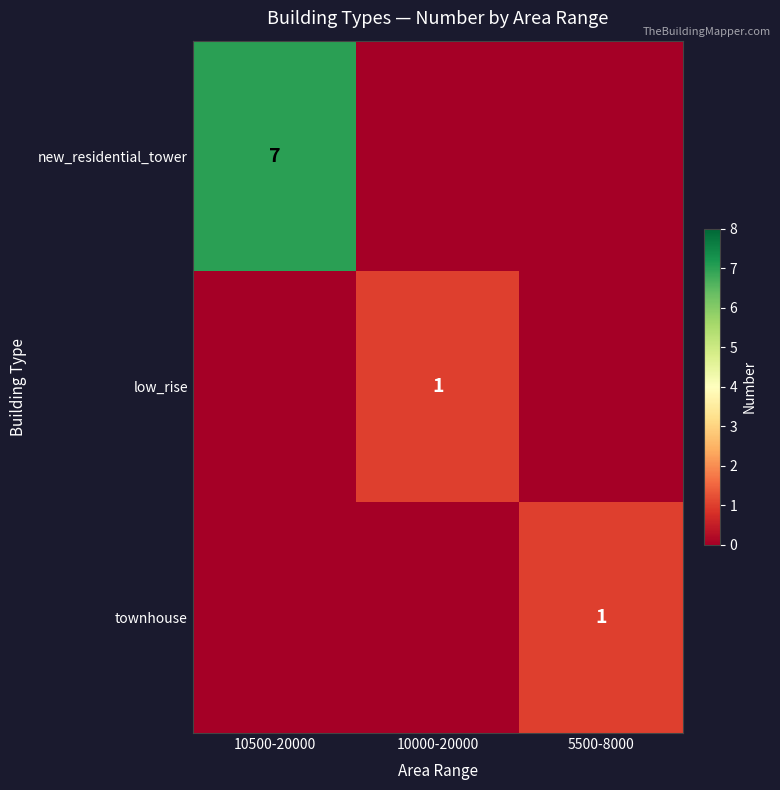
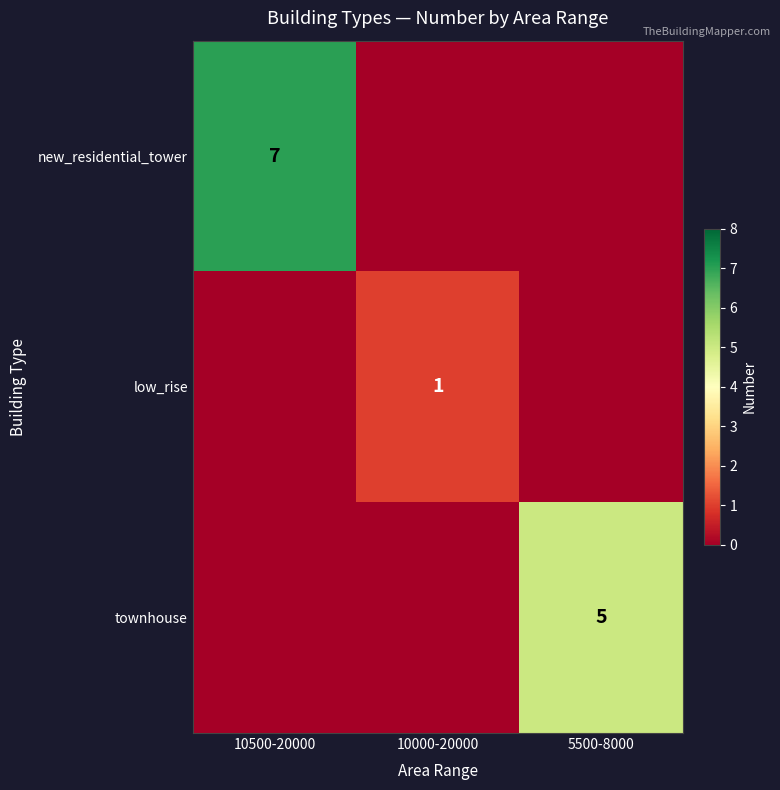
townhouse, 5500-8000: 1 -> 5
